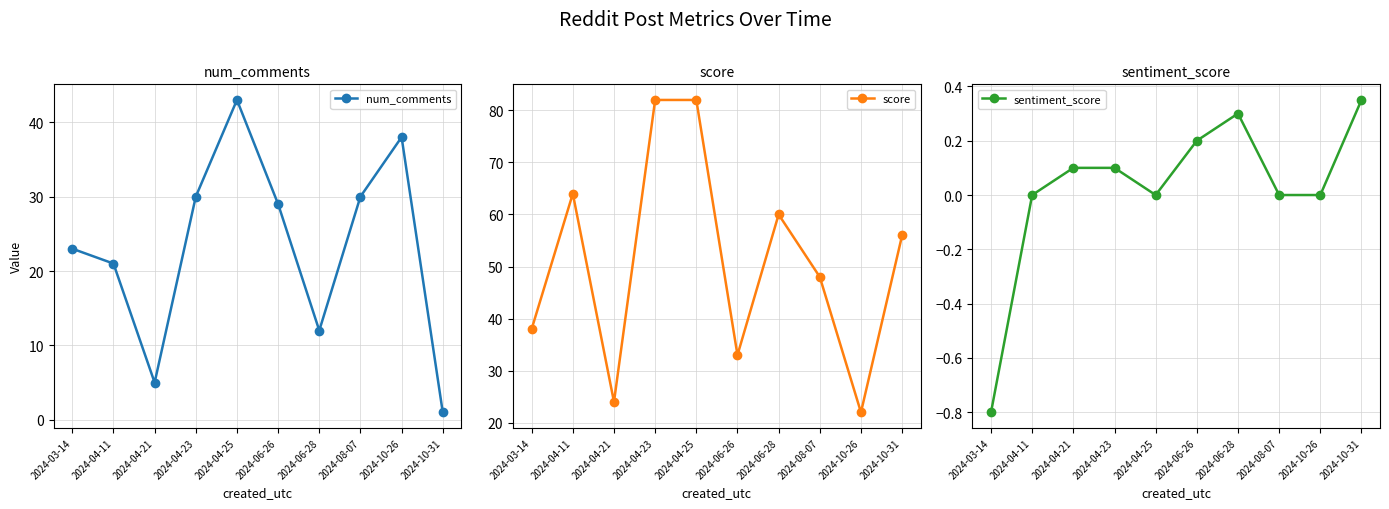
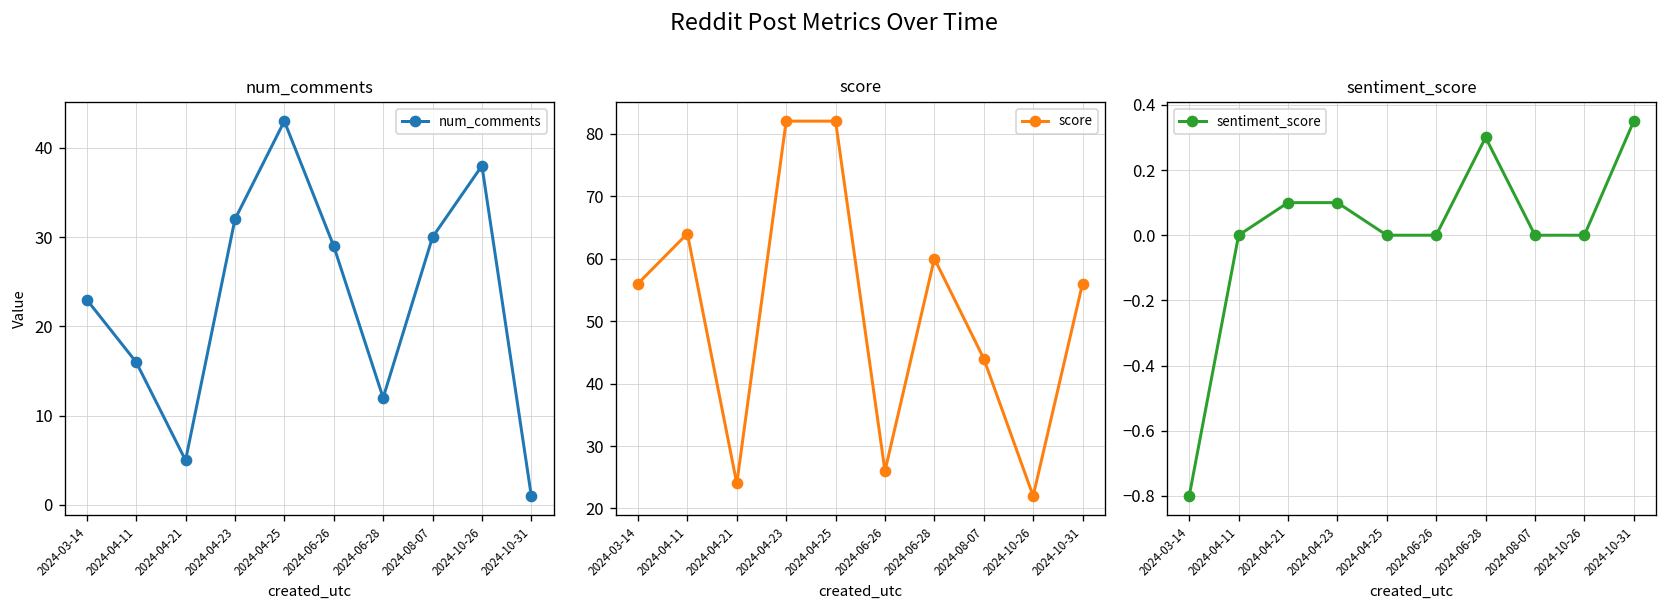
num_comments, 2024-04-11: 21 -> 16
num_comments, 2024-04-23: 30 -> 32
score, 2024-03-14: 38 -> 56
score, 2024-06-26: 33 -> 26
score, 2024-08-07: 48 -> 44
sentiment_score, 2024-06-26: 0.2 -> 0.0
